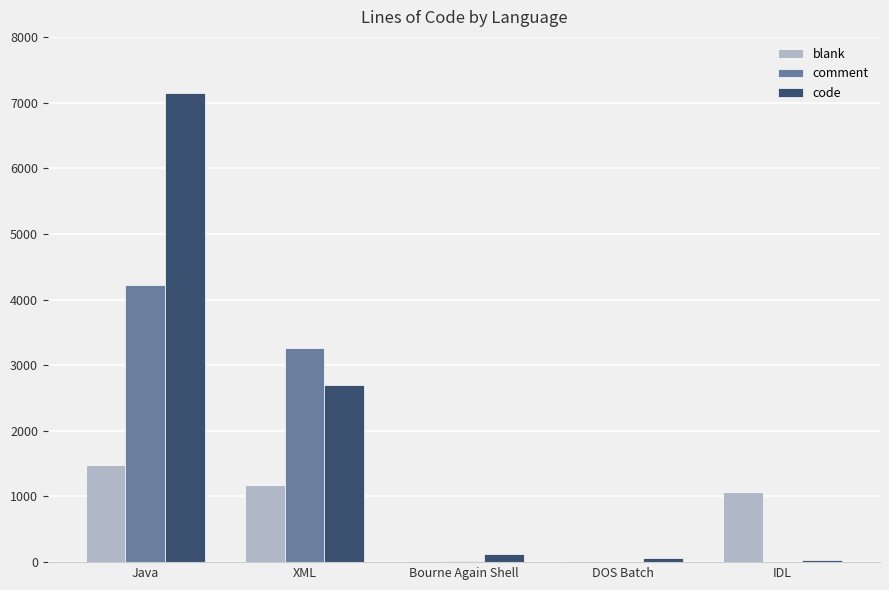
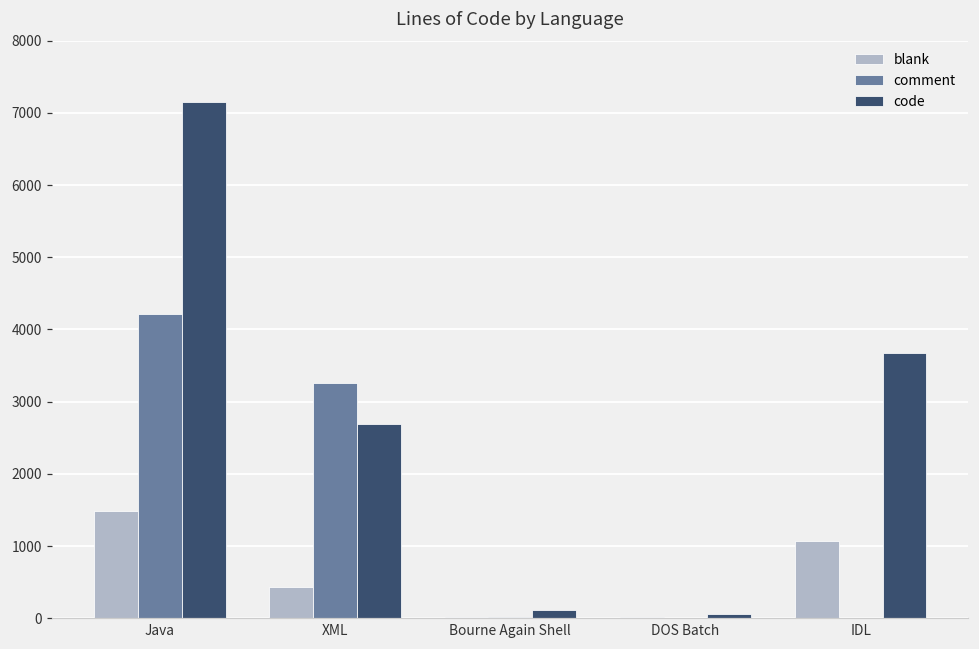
blank, XML: 1200 -> 400
code, IDL: 0 -> 3700
